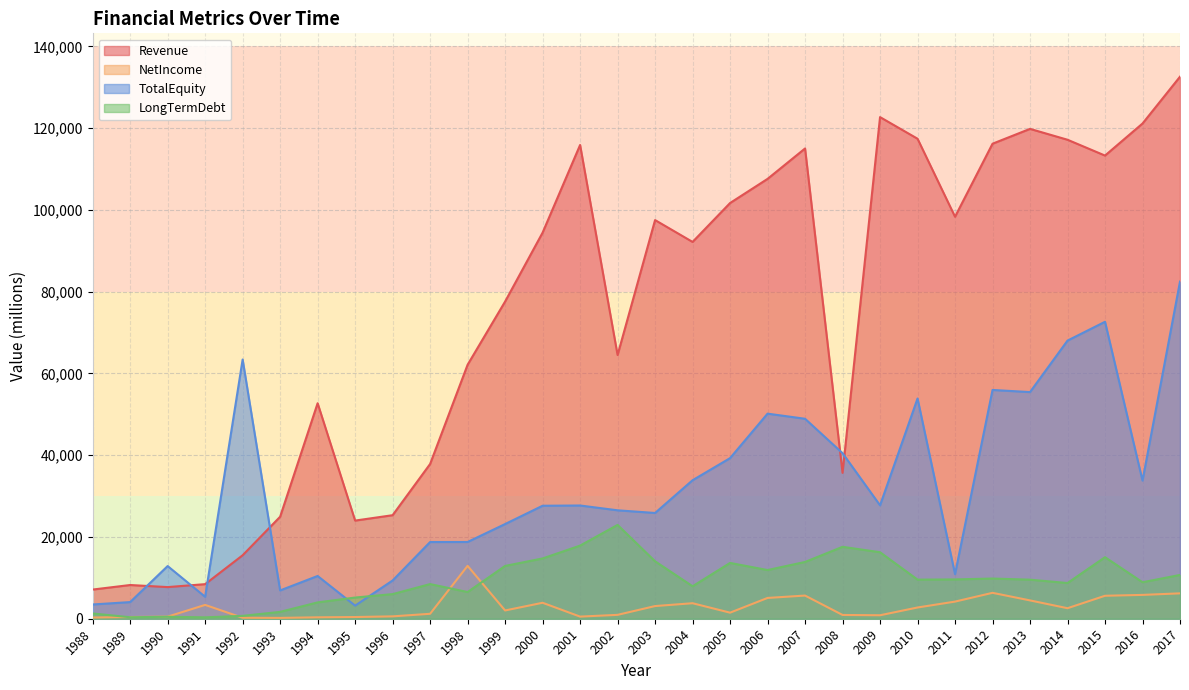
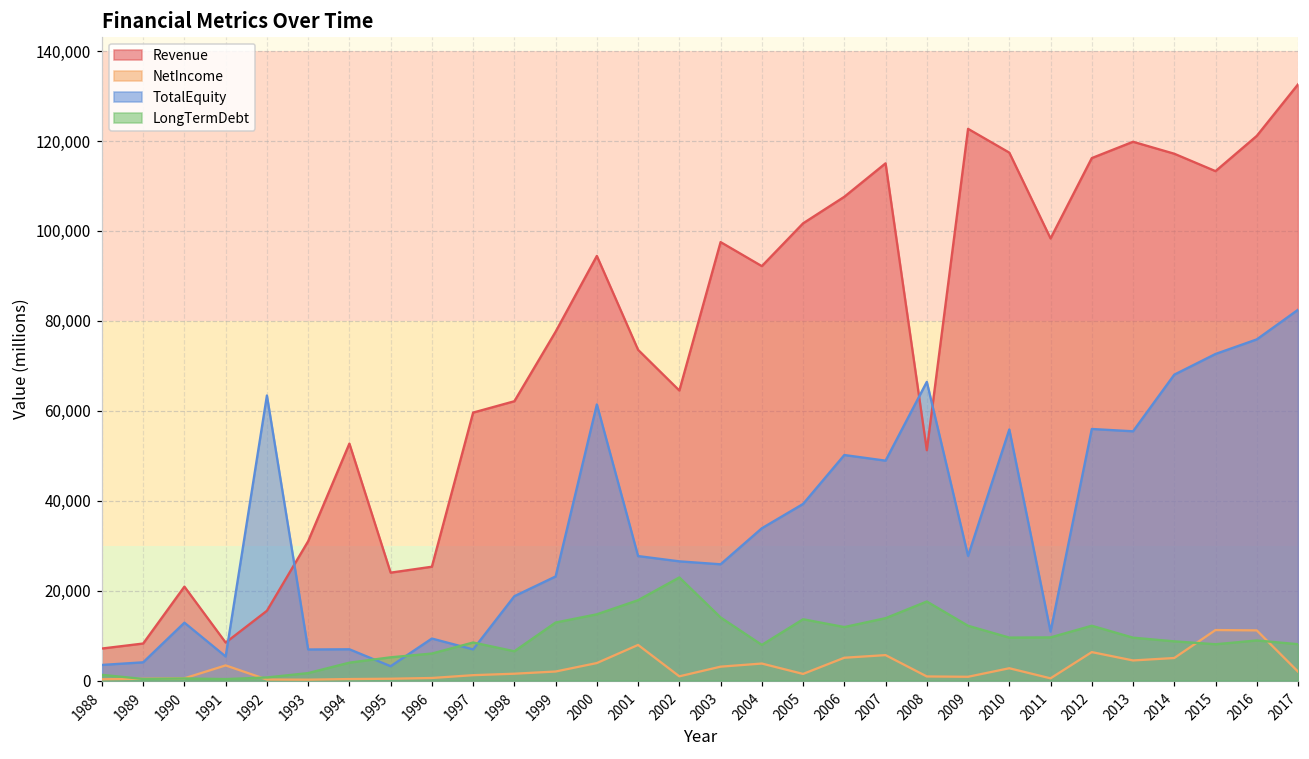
Revenue, 1990: 8,000 -> 21,000
Revenue, 1993: 25,000 -> 31,000
TotalEquity, 1994: 10,000 -> 7,000
Revenue, 1997: 38,000 -> 60,000
TotalEquity, 1997: 19,000 -> 7,000
NetIncome, 1998: 13,000 -> 2,000
TotalEquity, 2000: 28,000 -> 61,000
Revenue, 2001: 116,000 -> 74,000
NetIncome, 2001: 1,000 -> 8,000
Revenue, 2008: 36,000 -> 51,000
TotalEquity, 2008: 40,000 -> 66,000
LongTermDebt, 2009: 16,000 -> 12,000
TotalEquity, 2010: 54,000 -> 56,000
NetIncome, 2011: 4,000 -> 1,000
LongTermDebt, 2012: 10,000 -> 12,000
NetIncome, 2014: 3,000 -> 5,000
NetIncome, 2015: 6,000 -> 11,000
LongTermDebt, 2015: 15,000 -> 8,000
NetIncome, 2016: 6,000 -> 11,000
TotalEquity, 2016: 34,000 -> 76,000
NetIncome, 2017: 6,000 -> 2,000
LongTermDebt, 2017: 11,000 -> 8,000
